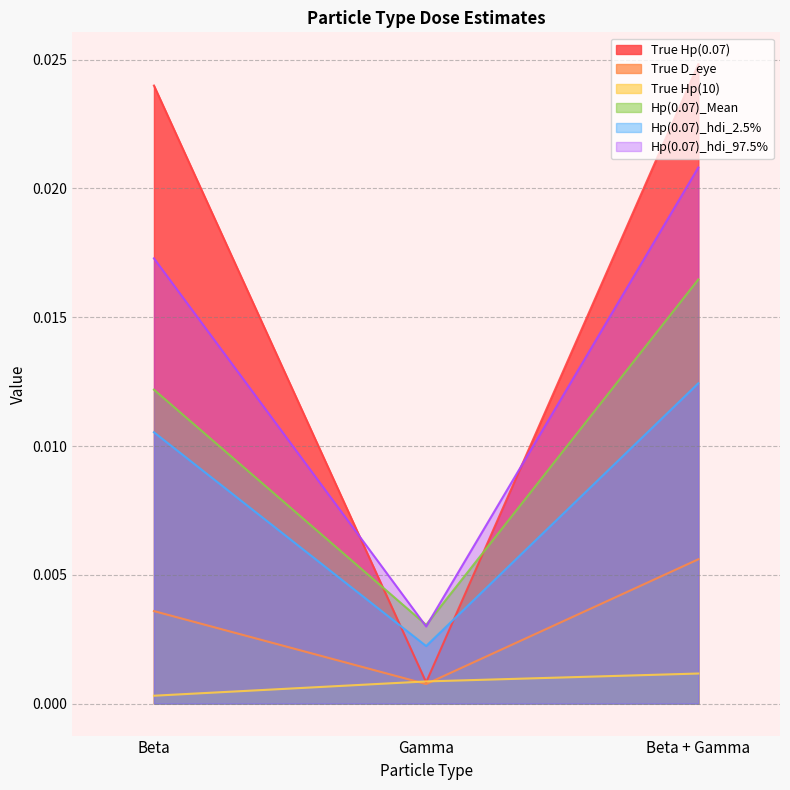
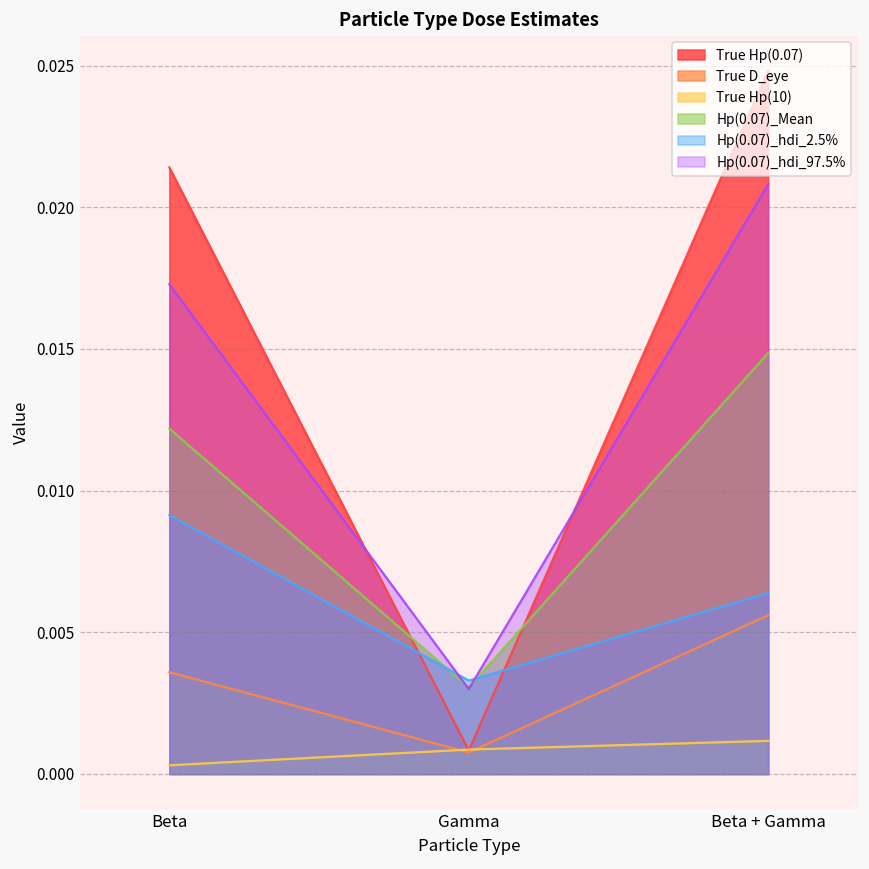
True Hp(0.07), Beta: 0.0240 -> 0.0214
Hp(0.07)_hdi_2.5%, Beta: 0.0105 -> 0.0091
Hp(0.07)_hdi_2.5%, Gamma: 0.0022 -> 0.0033
Hp(0.07)_Mean, Beta + Gamma: 0.0165 -> 0.0149
Hp(0.07)_hdi_2.5%, Beta + Gamma: 0.0124 -> 0.0064
